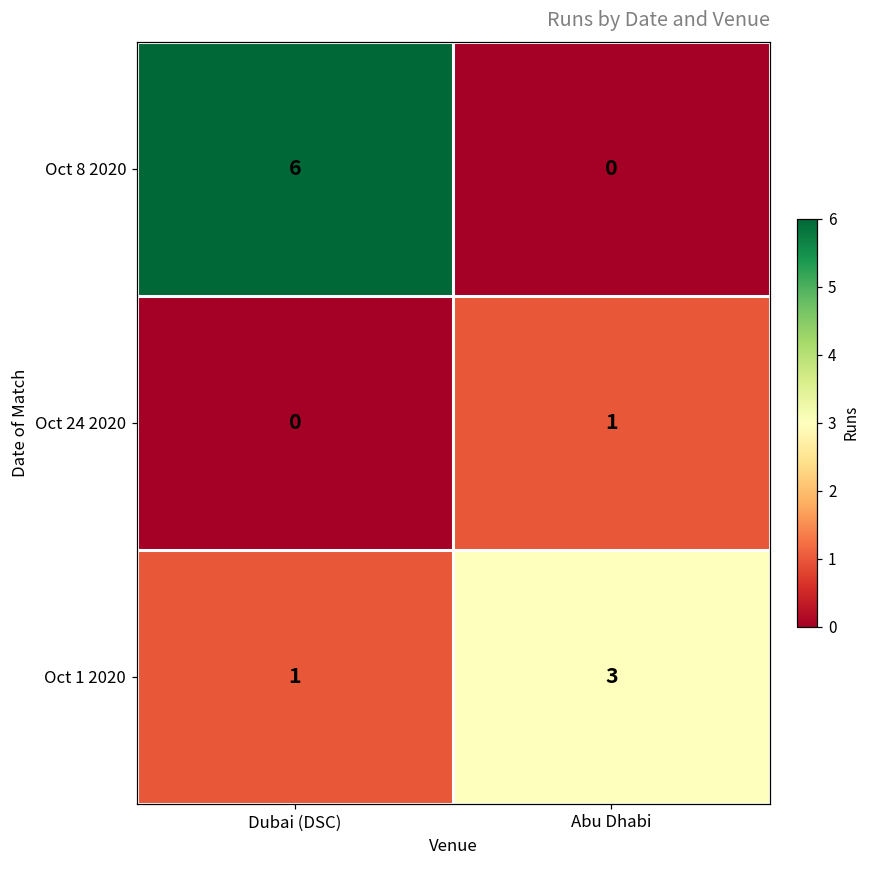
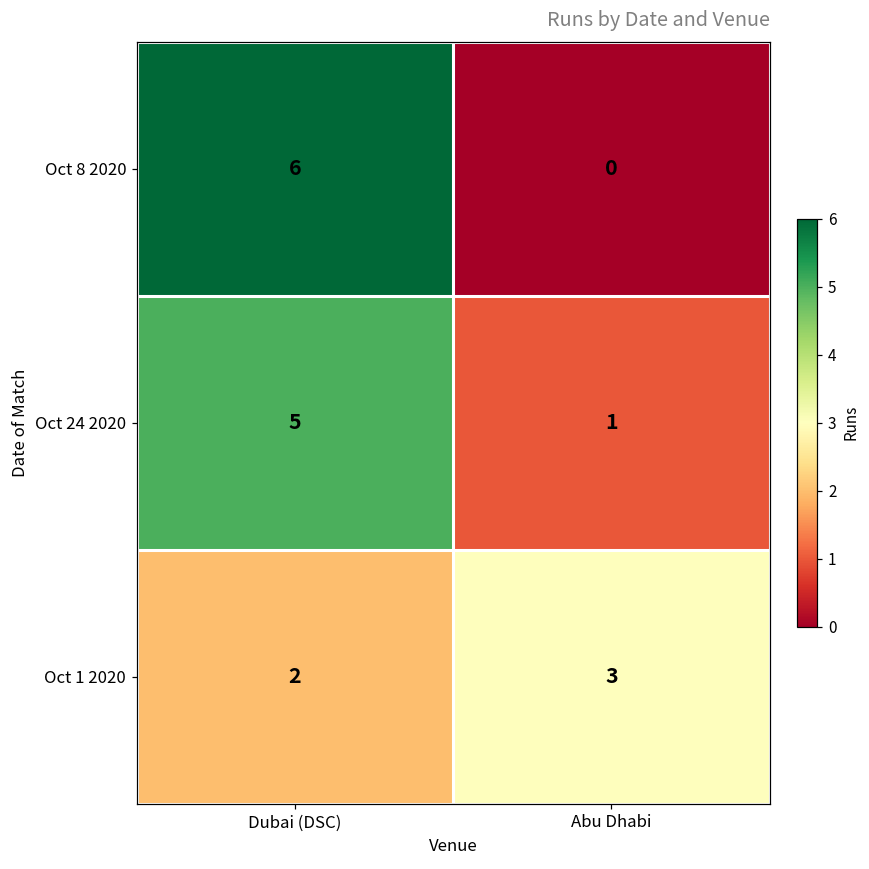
Oct 24 2020, Dubai (DSC): 0 -> 5
Oct 1 2020, Dubai (DSC): 1 -> 2
